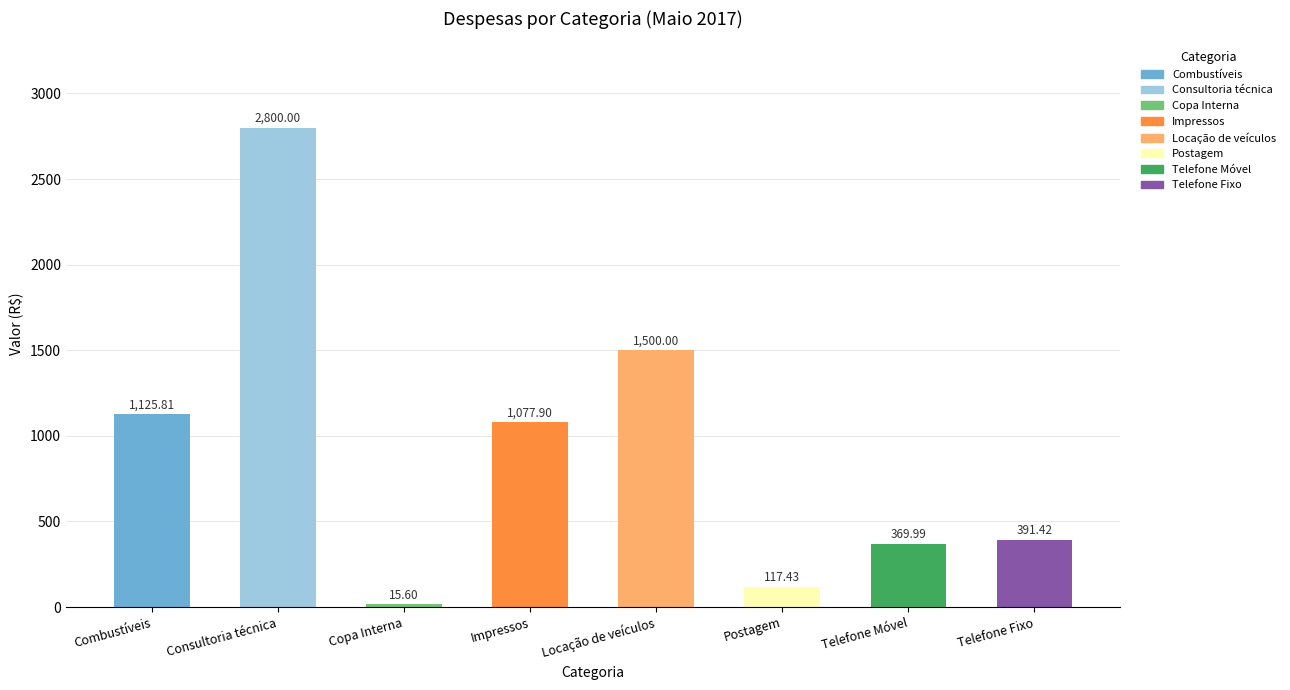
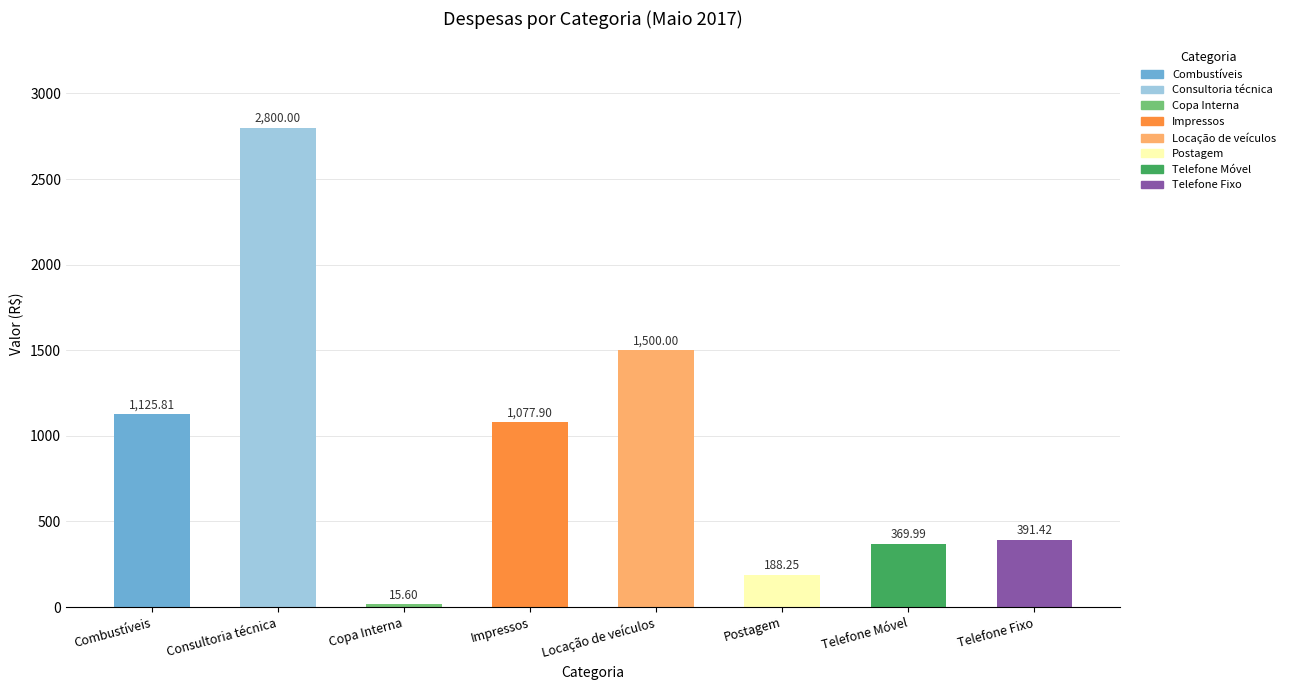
Postagem: 117.43 -> 188.25
